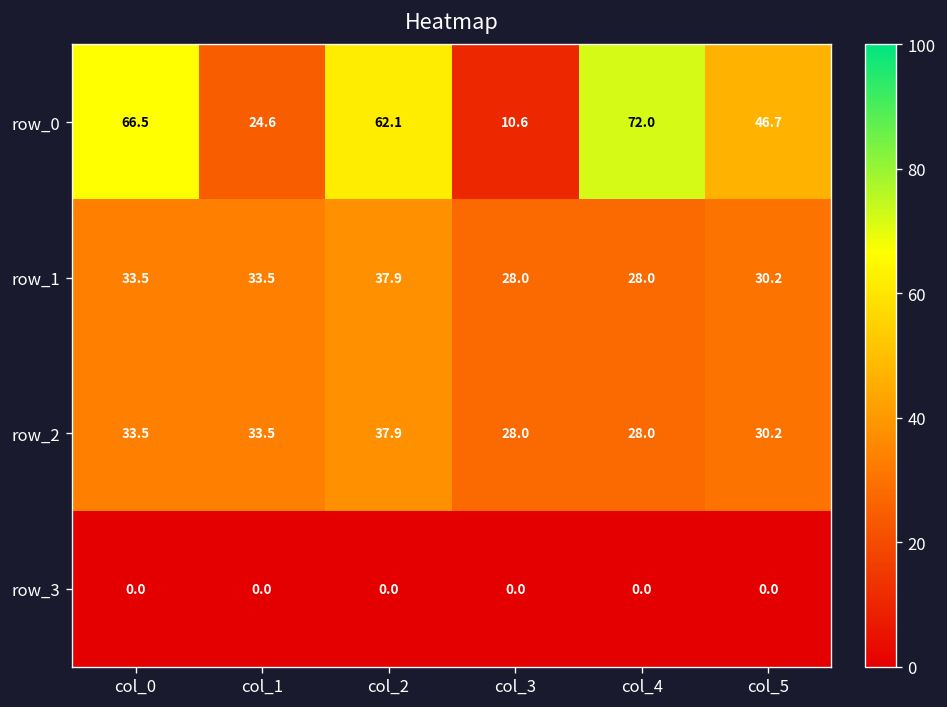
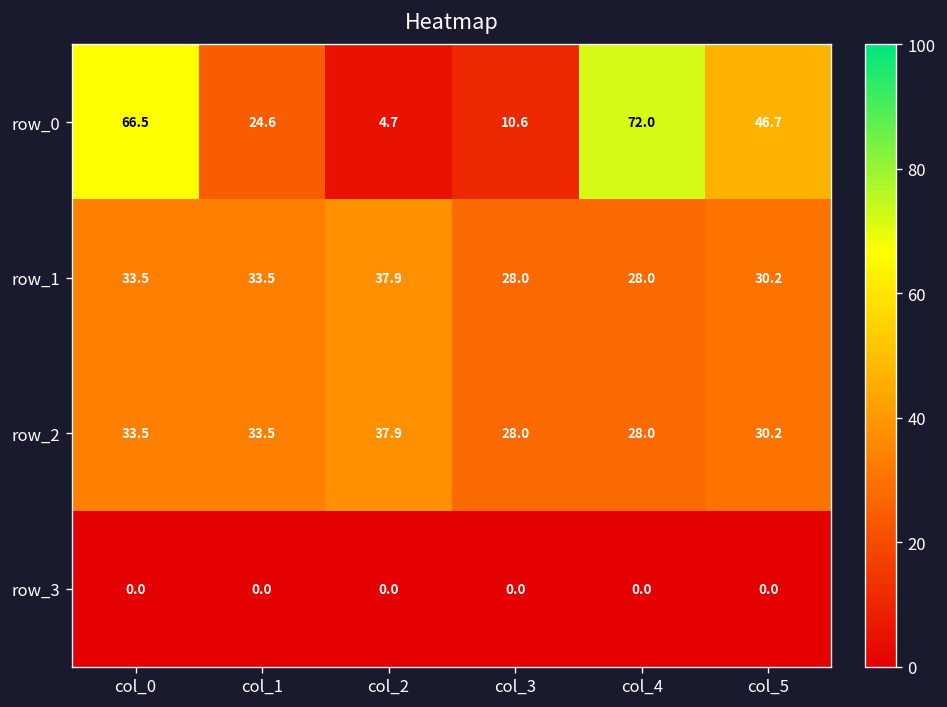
row_0, col_2: 62.1 -> 4.7
